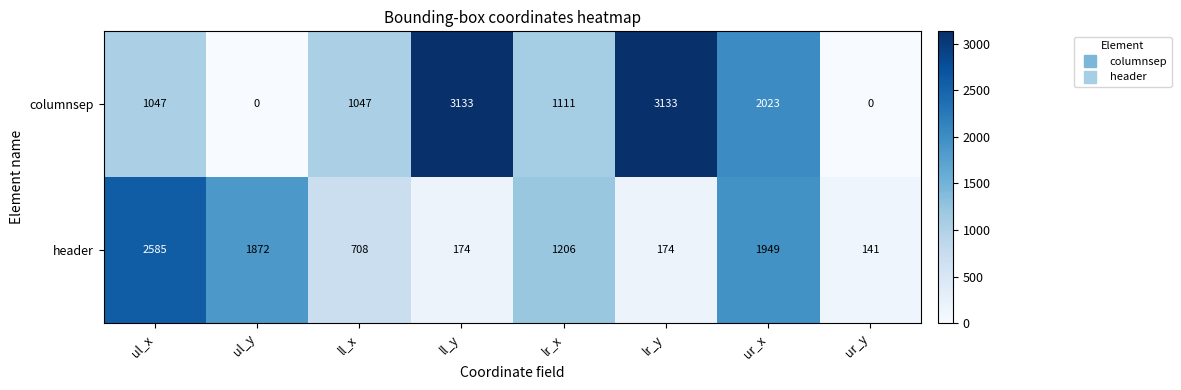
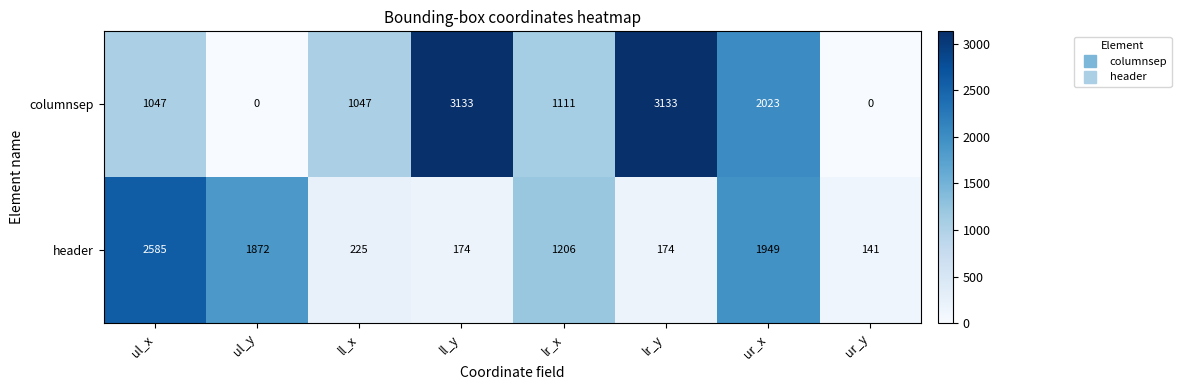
header, ll_x: 708 -> 225
